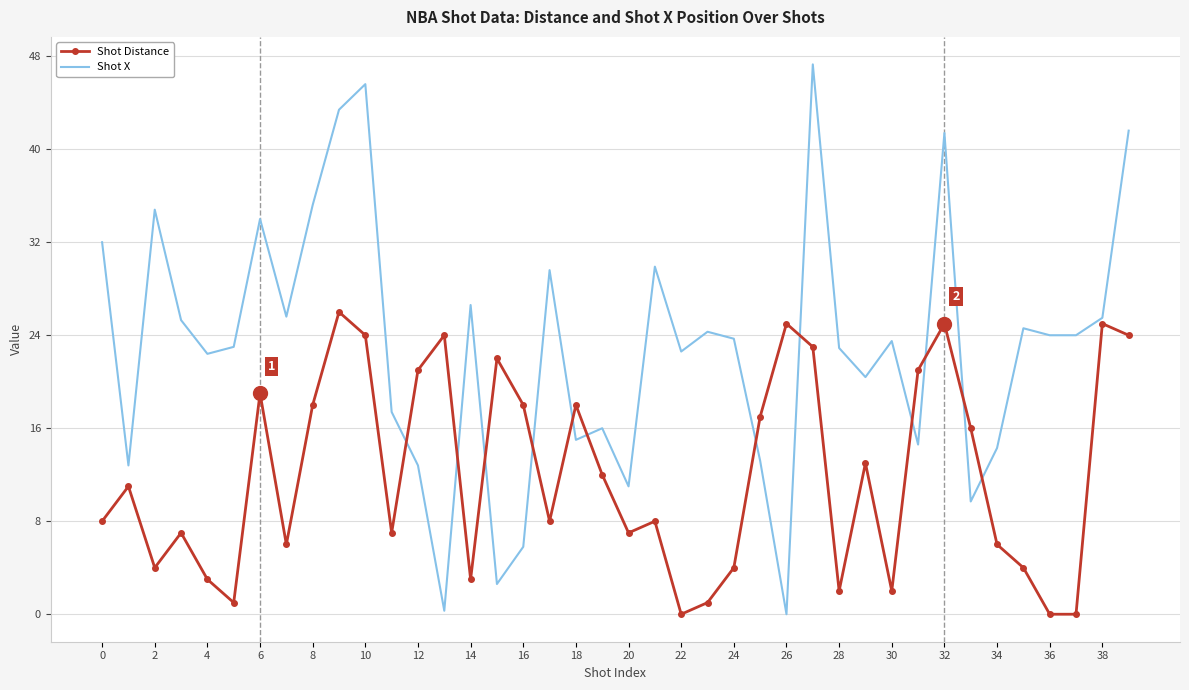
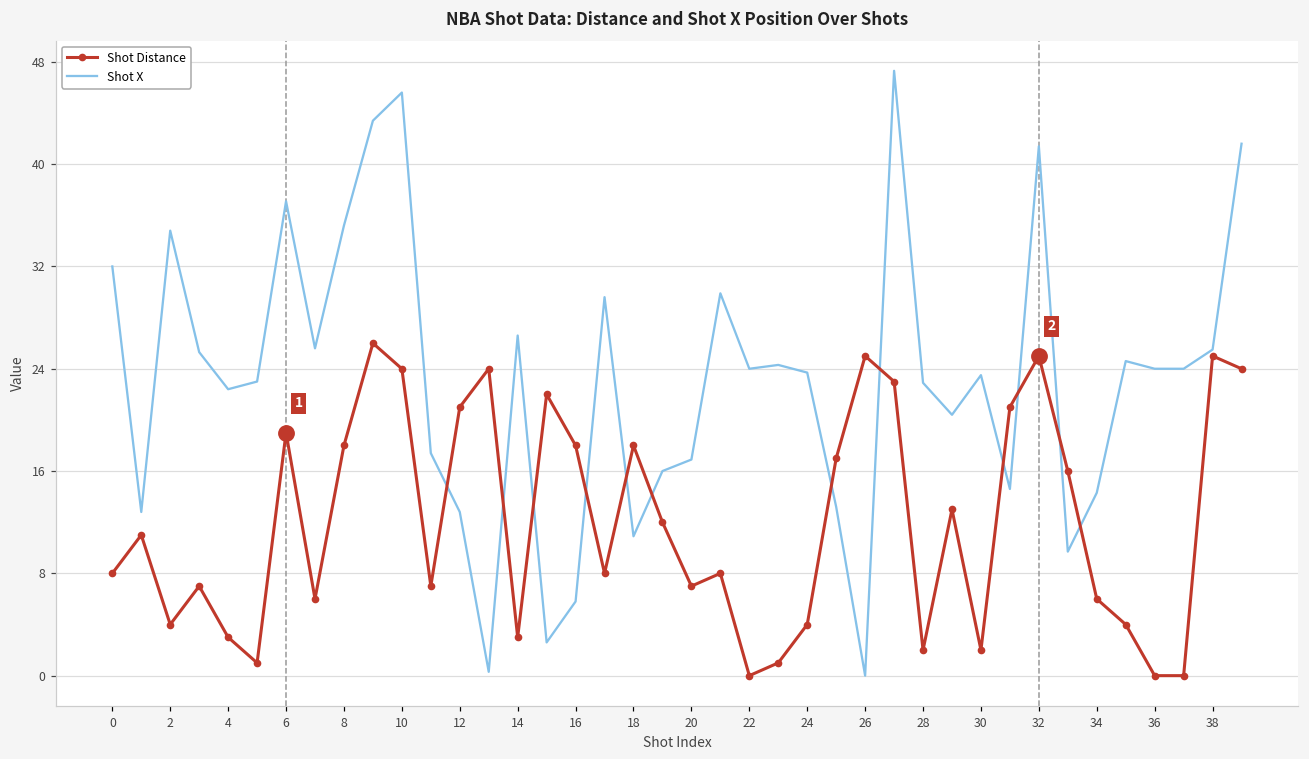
Shot X, 6: 34.0 -> 37.1
Shot X, 18: 15.0 -> 10.9
Shot X, 20: 11.0 -> 16.9
Shot X, 22: 22.6 -> 24.0
